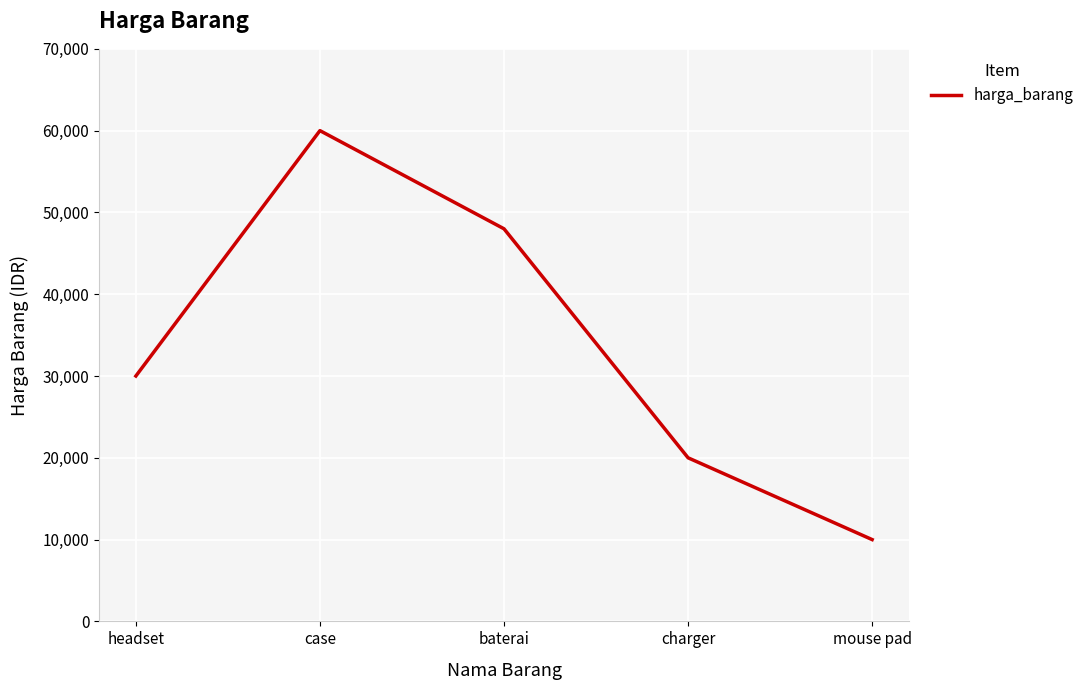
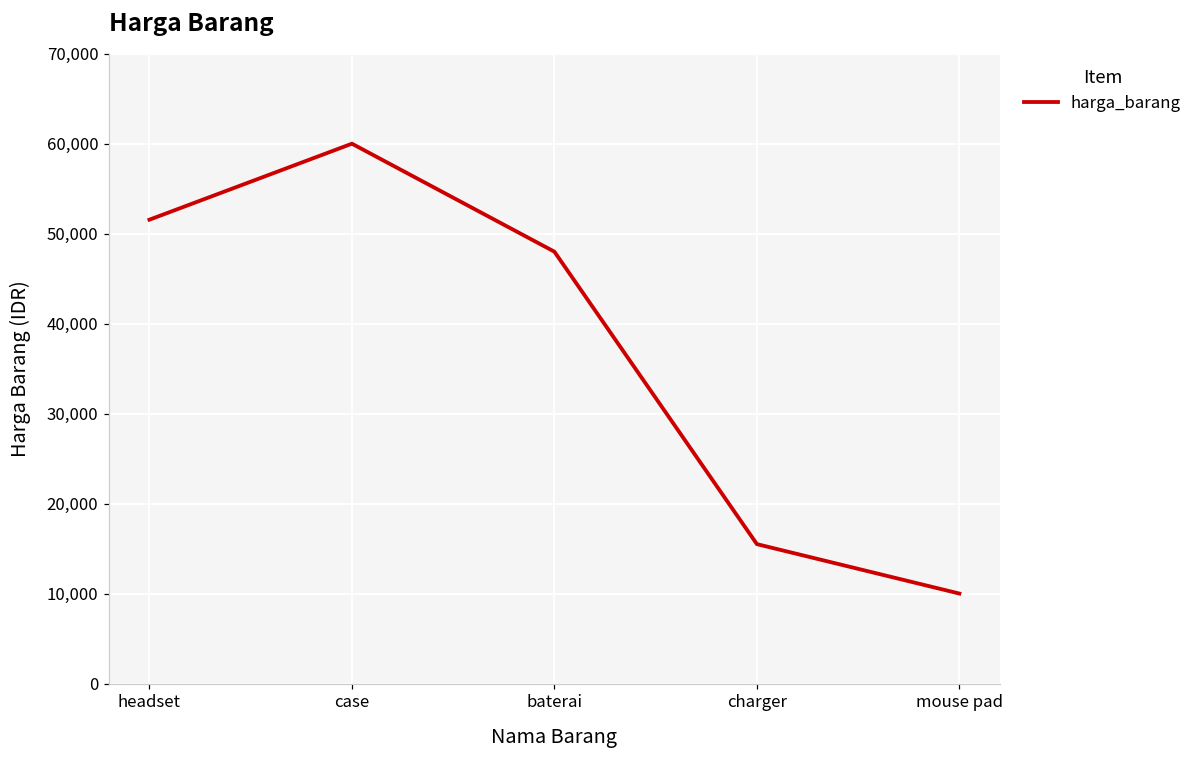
headset: 30,000 -> 52,000
charger: 20,000 -> 15,000
